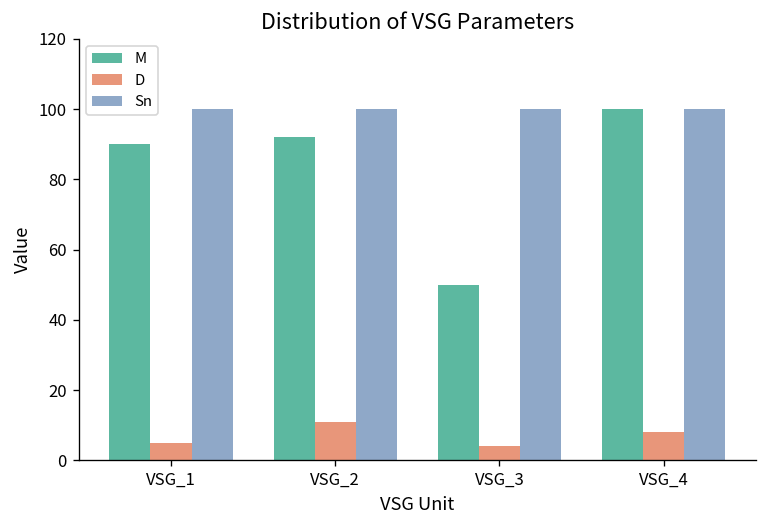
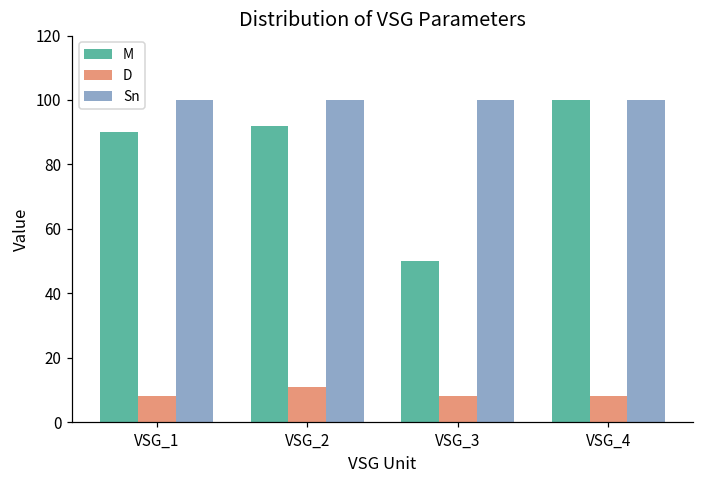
D, VSG_1: 5 -> 8
D, VSG_3: 4 -> 8
